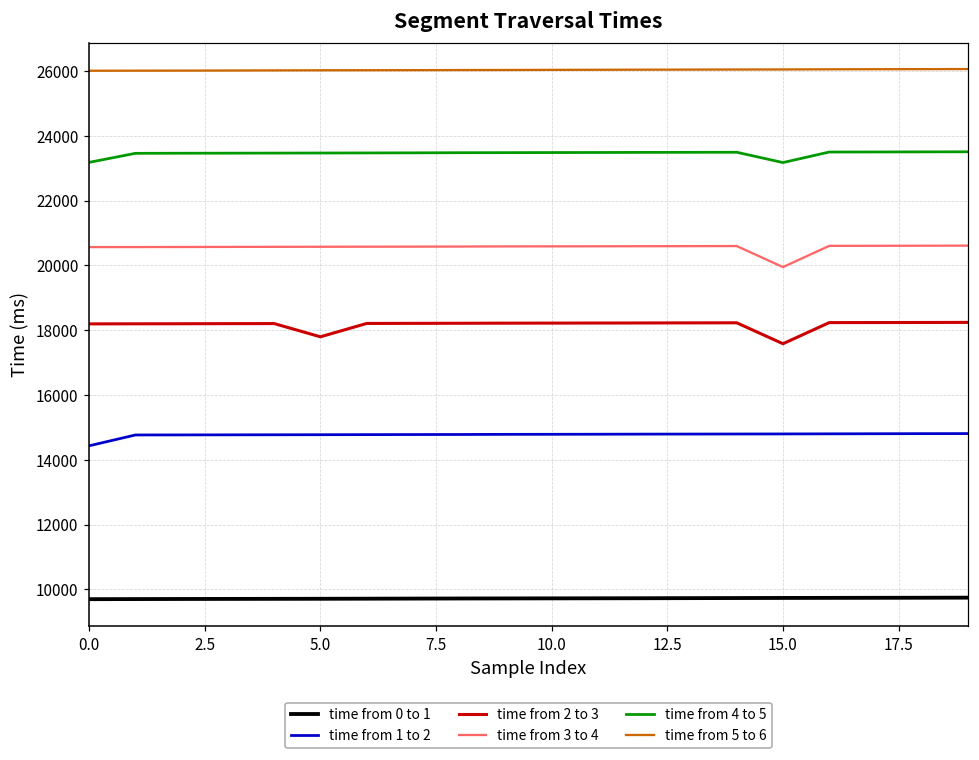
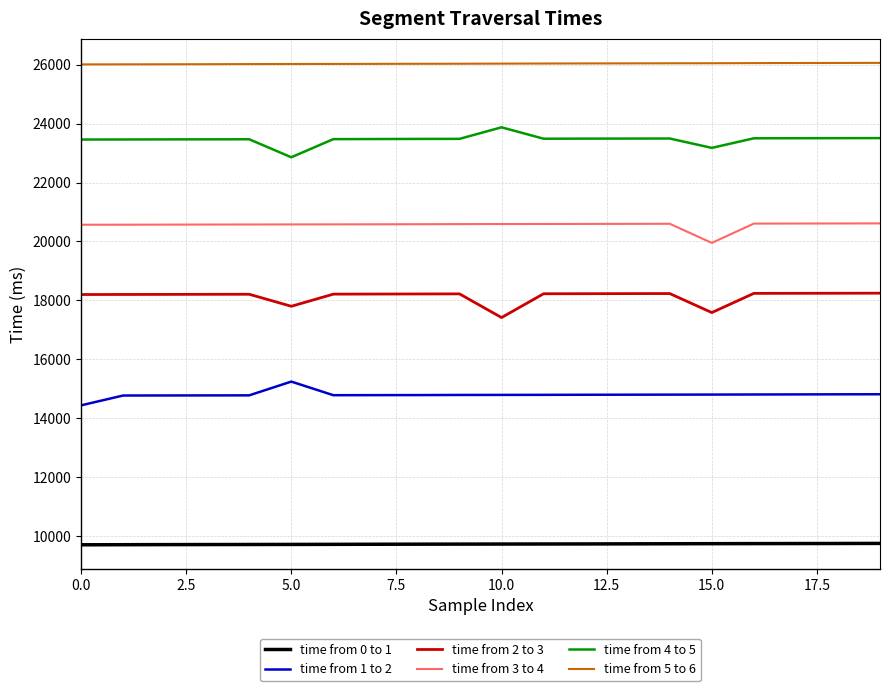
time from 4 to 5, 0.0: 23200 -> 23500
time from 1 to 2, 5.0: 14800 -> 15200
time from 4 to 5, 5.0: 23500 -> 22900
time from 2 to 3, 10.0: 18200 -> 17400
time from 4 to 5, 10.0: 23500 -> 23900
